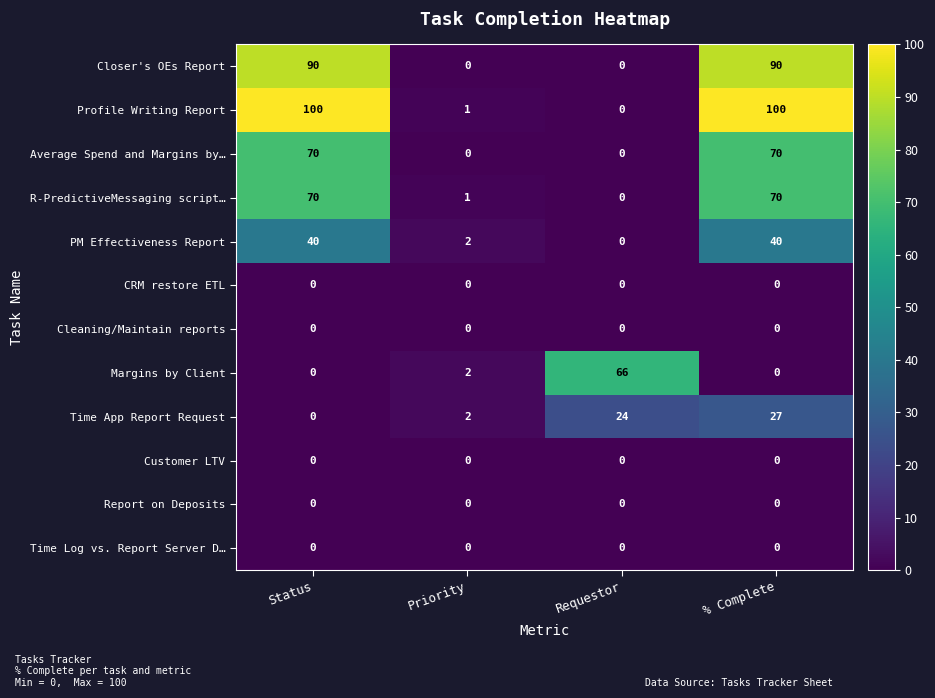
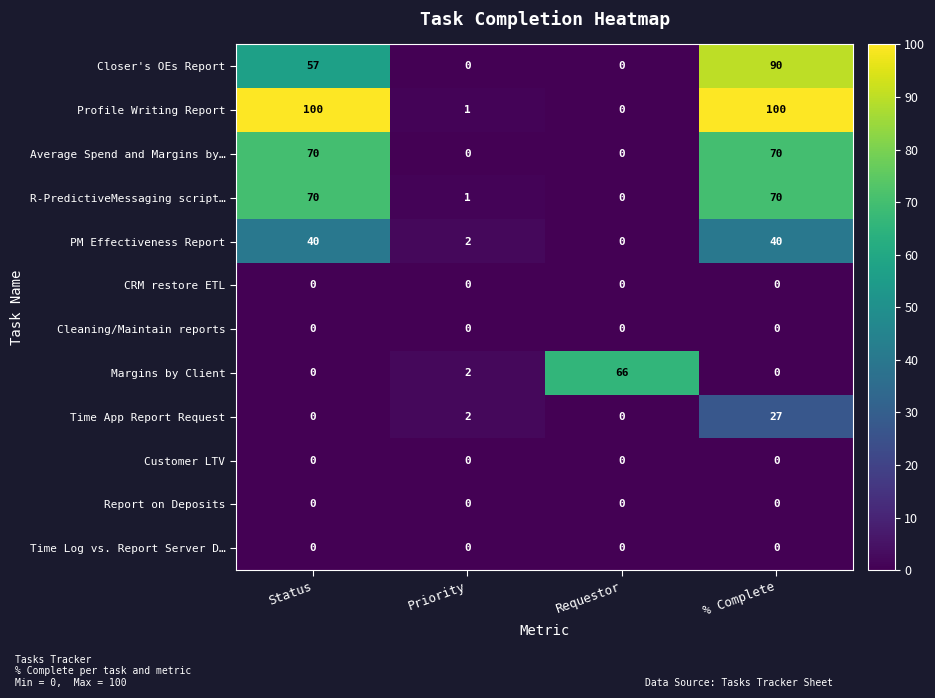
Closer's OEs Report, Status: 90 -> 57
Time App Report Request, Requestor: 24 -> 0
